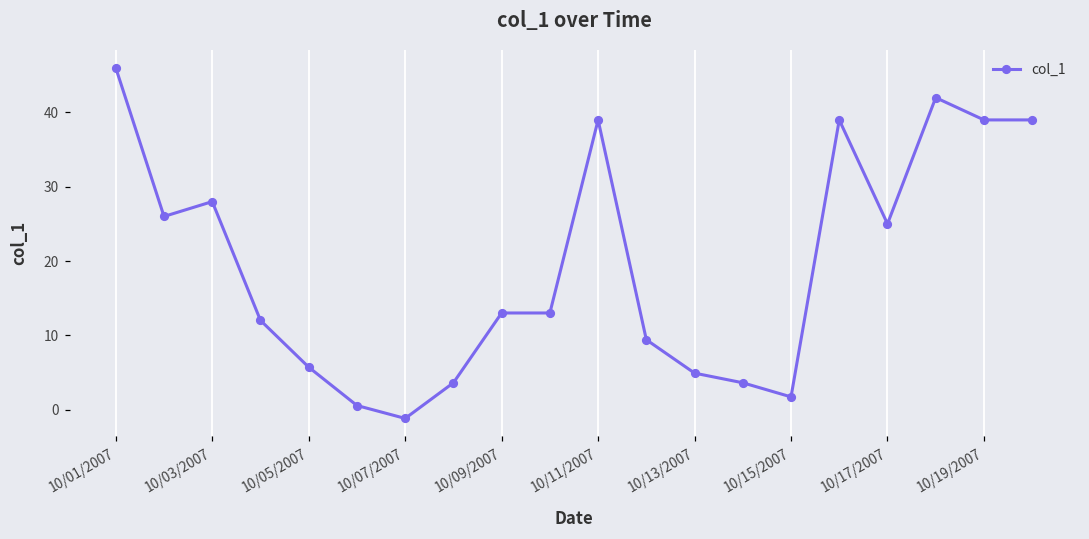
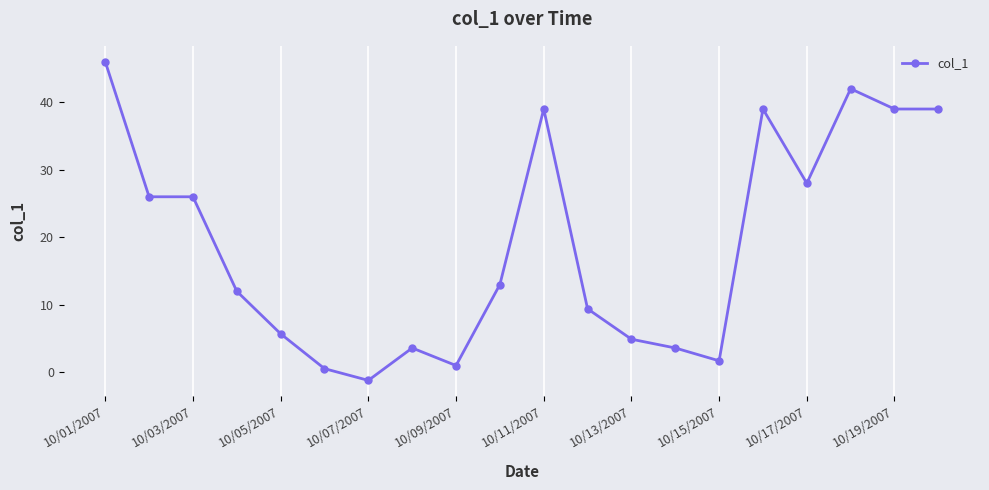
10/03/2007: 28 -> 26
10/09/2007: 13 -> 1
10/17/2007: 25 -> 28
